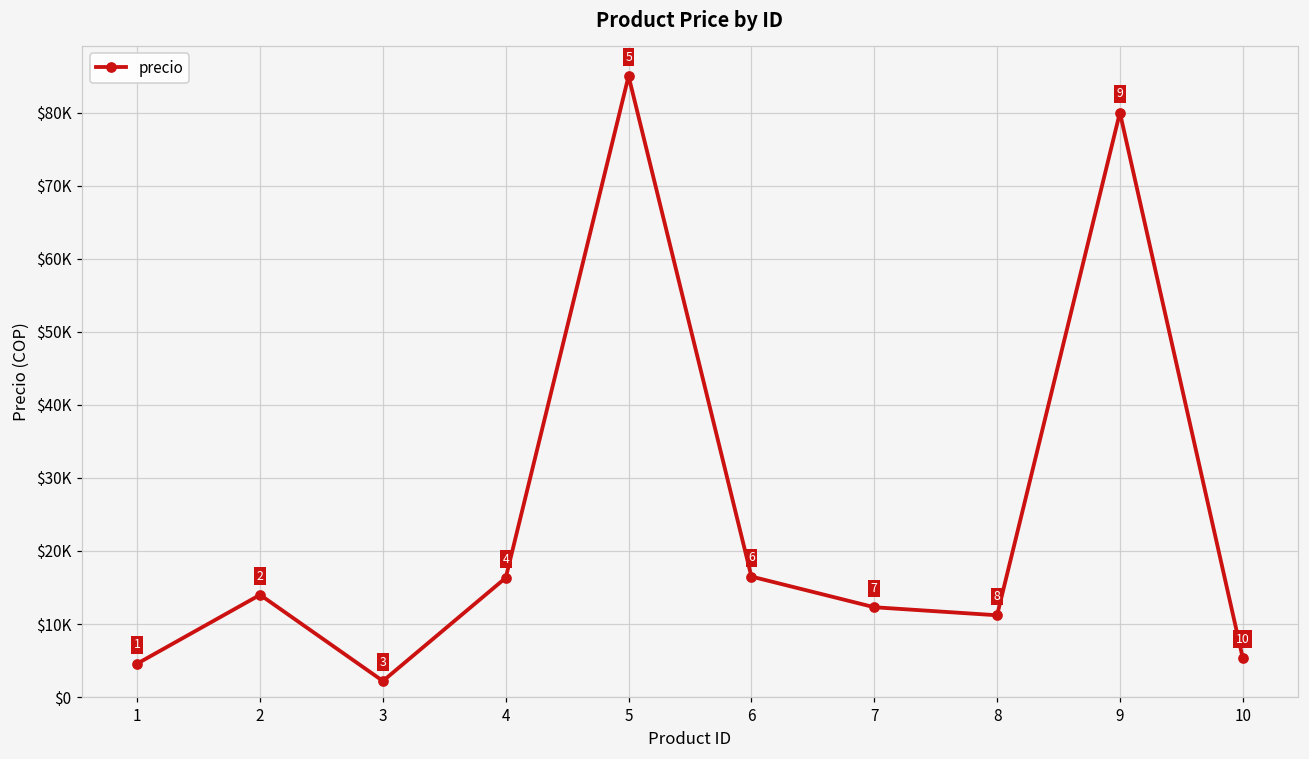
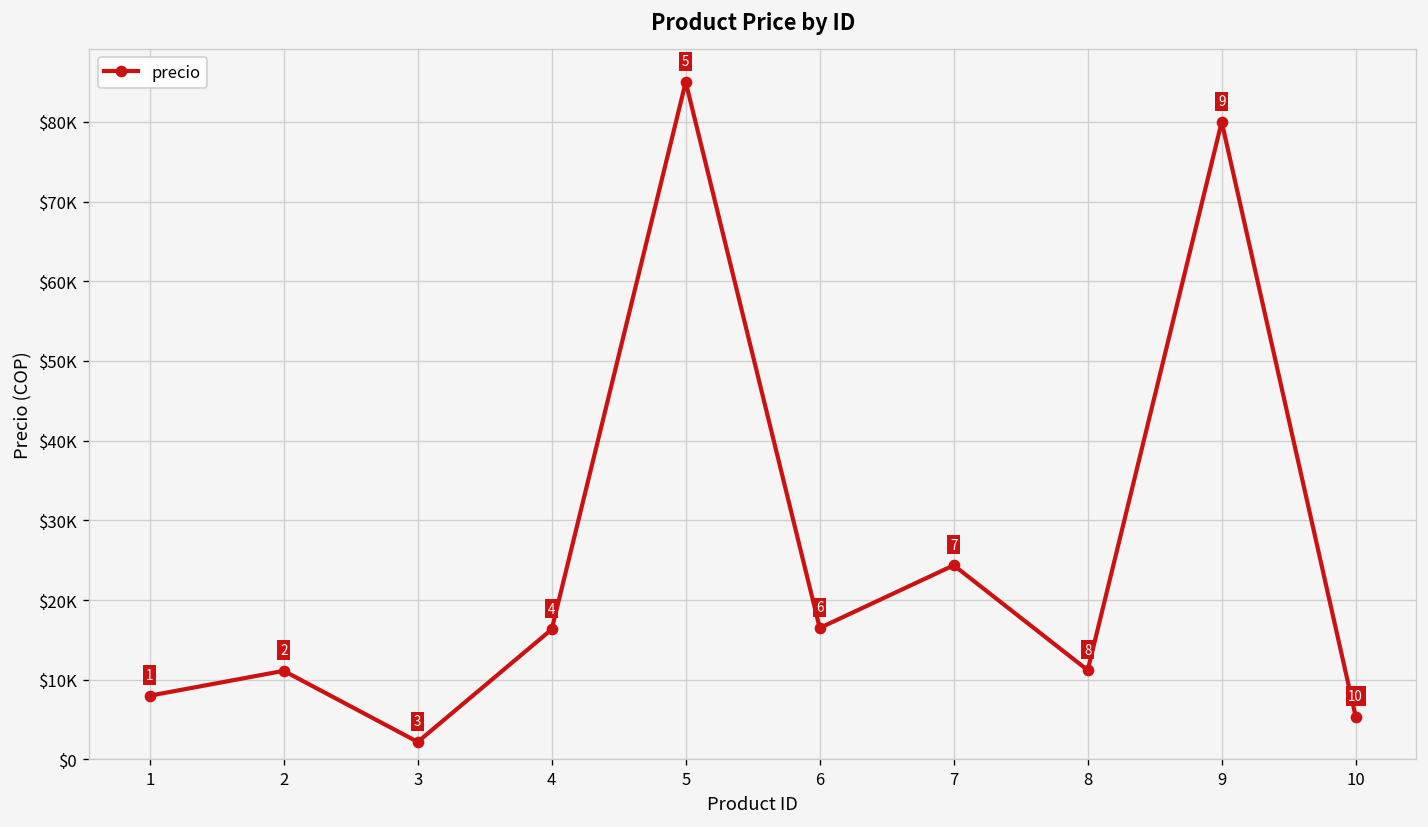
1: $5000 -> $8000
2: $14000 -> $11000
7: $12000 -> $24000
